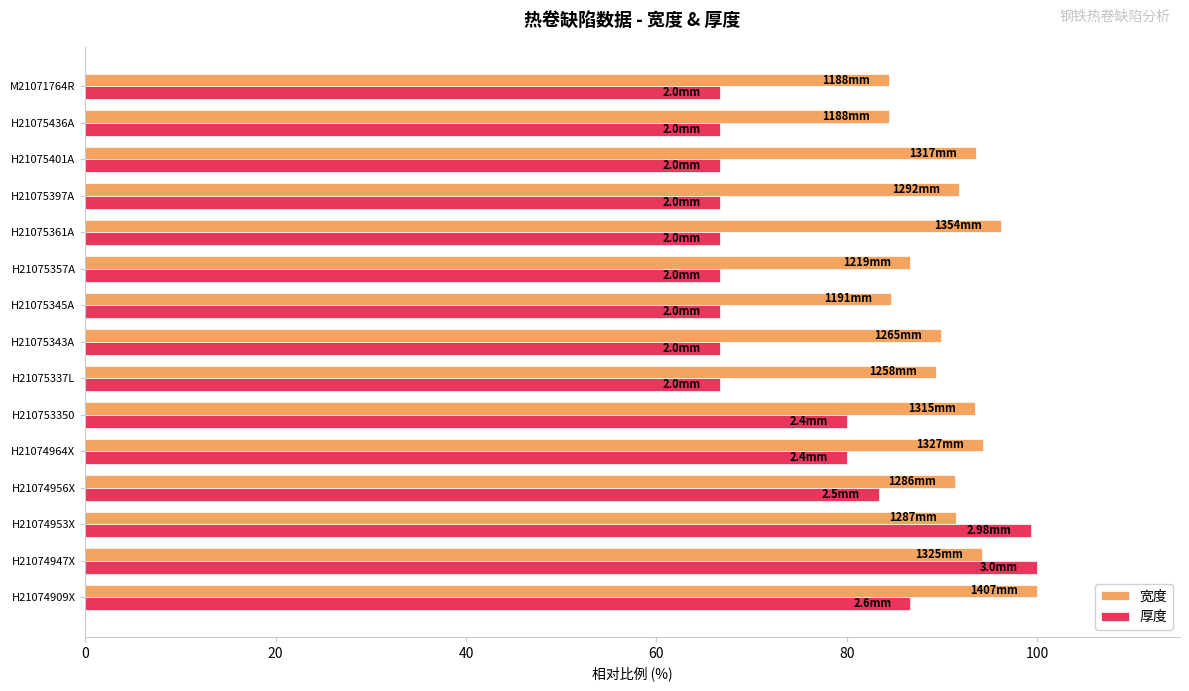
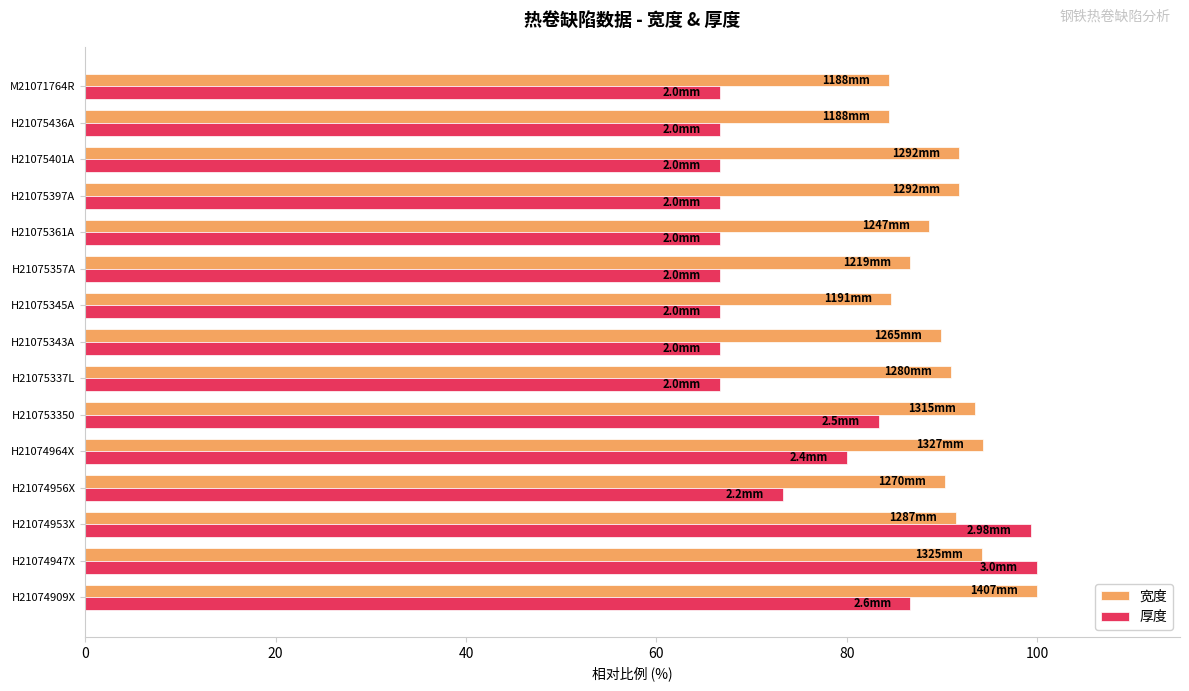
宽度, H21075401A: 1317 -> 1292
宽度, H21075361A: 1354 -> 1247
宽度, H21075337L: 1258 -> 1280
厚度, H210753350: 2.4 -> 2.5
宽度, H21074956X: 1286 -> 1270
厚度, H21074956X: 2.5 -> 2.2
